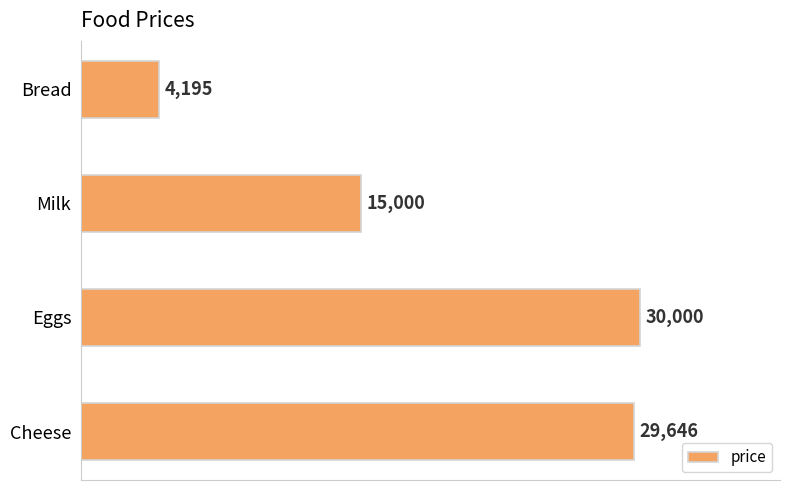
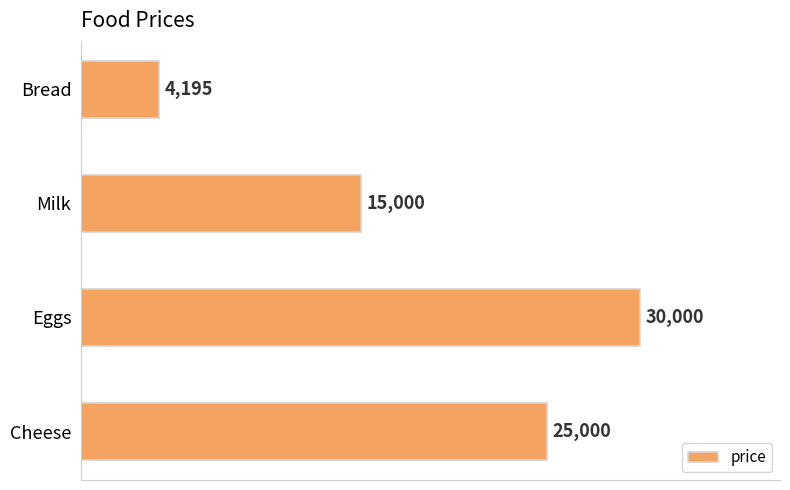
Cheese: 29,646 -> 25,000
